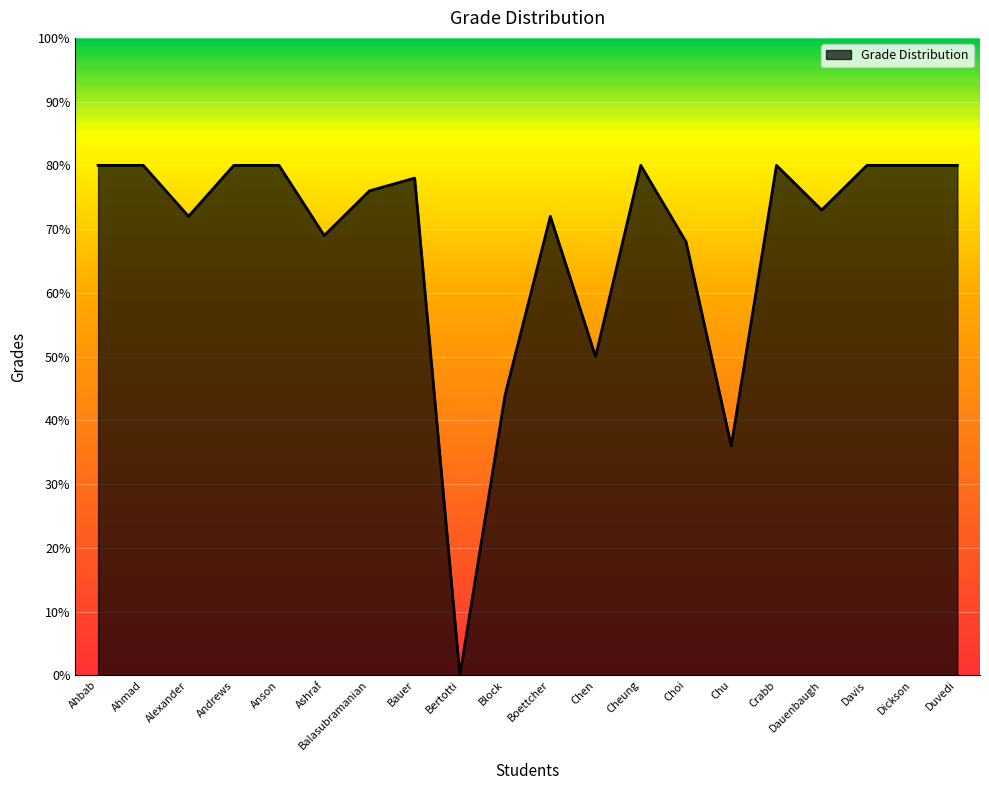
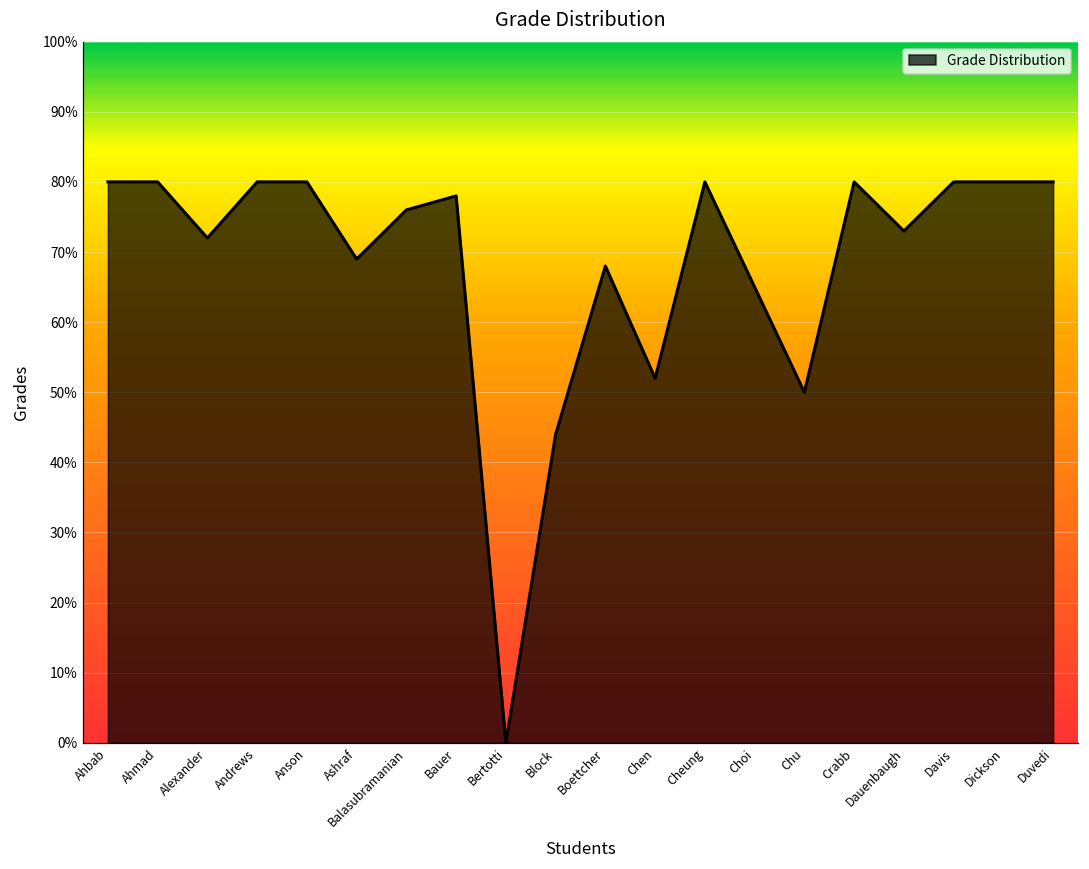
Boettcher: 72% -> 68%
Chen: 50% -> 52%
Choi: 68% -> 65%
Chu: 36% -> 50%
